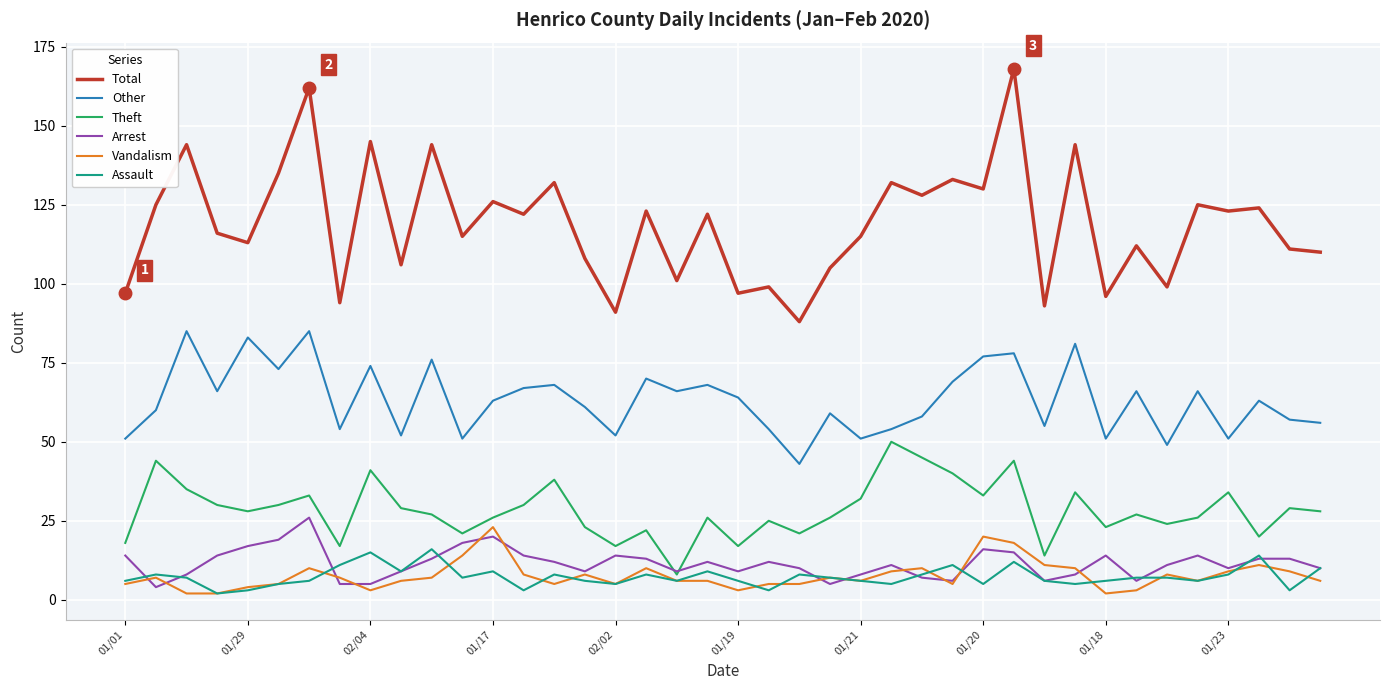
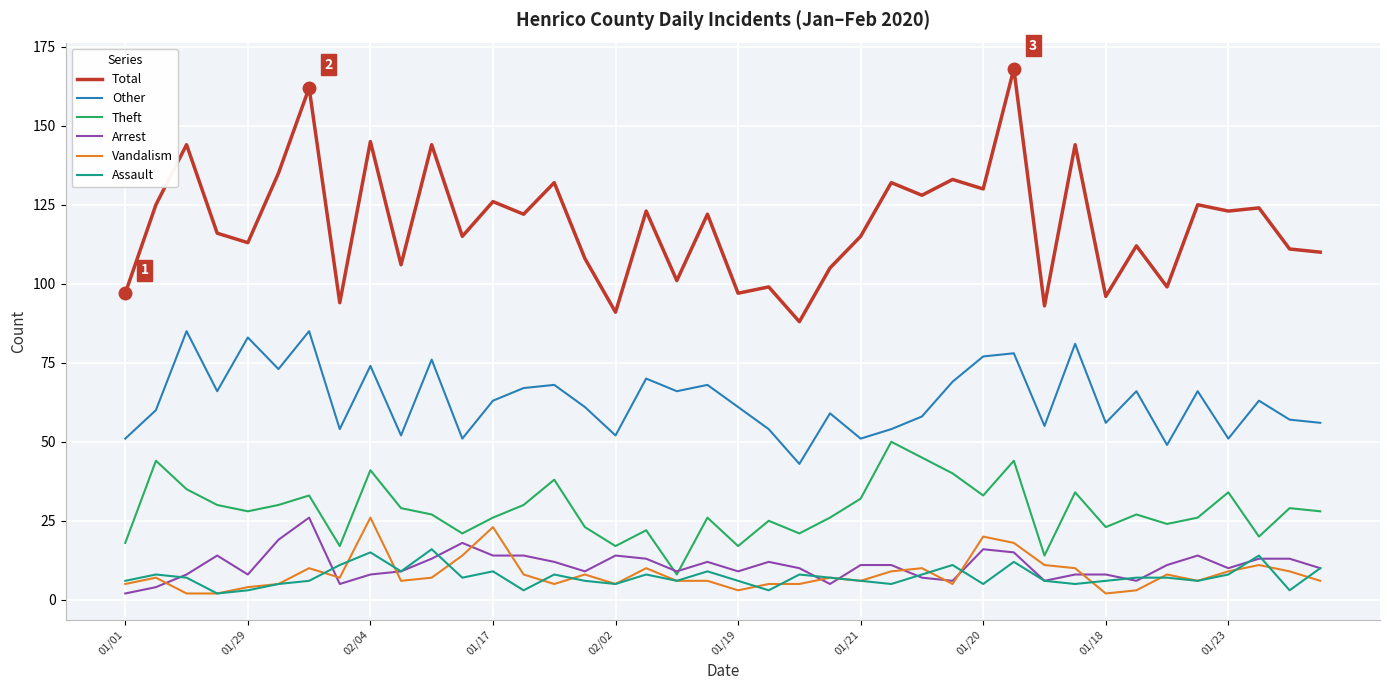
Arrest, 01/01: 14 -> 2
Arrest, 01/29: 17 -> 8
Arrest, 02/04: 5 -> 8
Vandalism, 02/04: 3 -> 26
Arrest, 01/17: 20 -> 14
Other, 01/19: 64 -> 61
Arrest, 01/21: 8 -> 11
Other, 01/18: 51 -> 56
Arrest, 01/18: 14 -> 8
